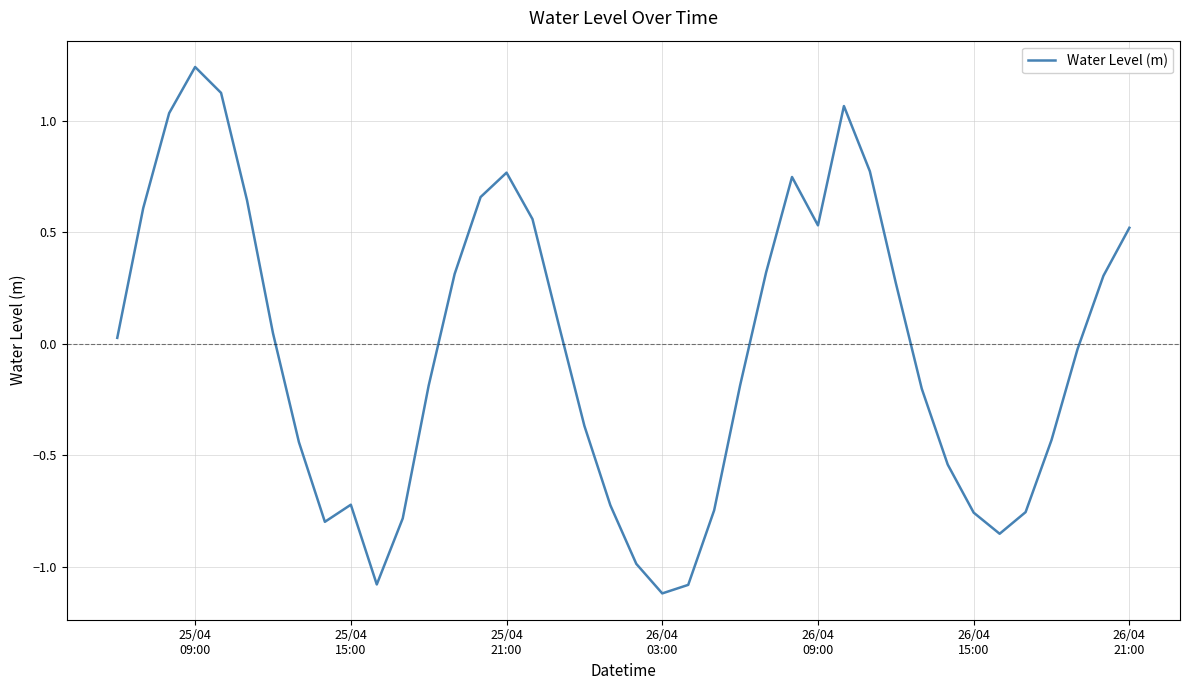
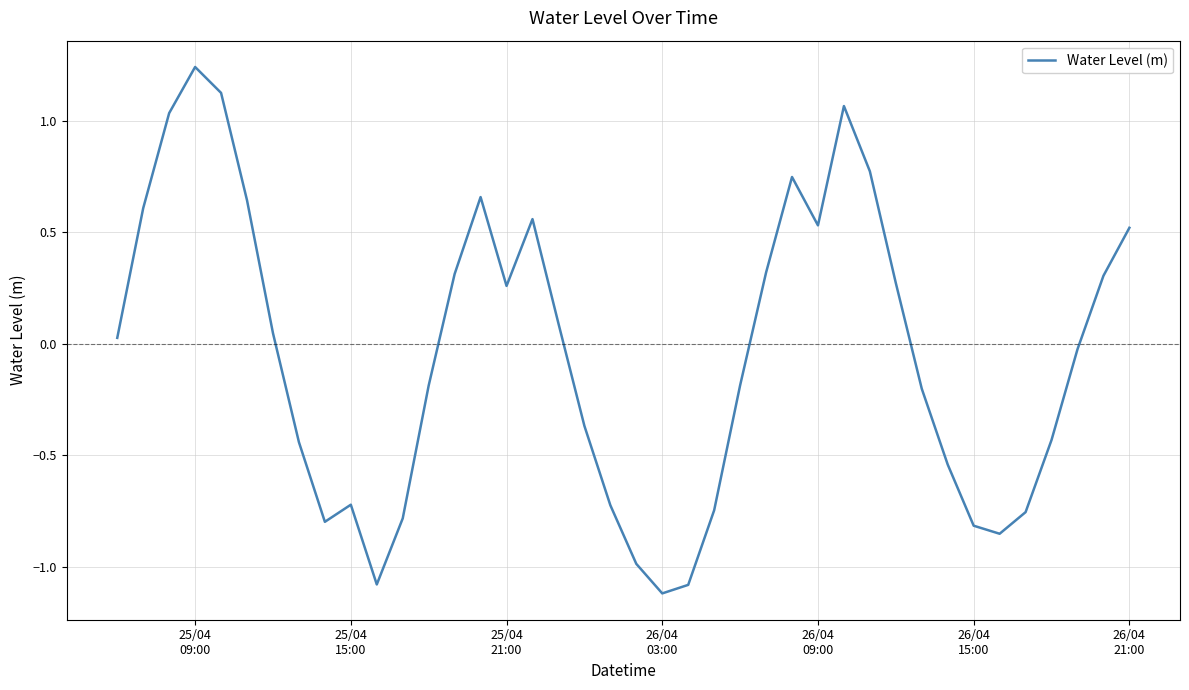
25/04 21:00: 0.77 -> 0.26
26/04 15:00: -0.76 -> -0.82
